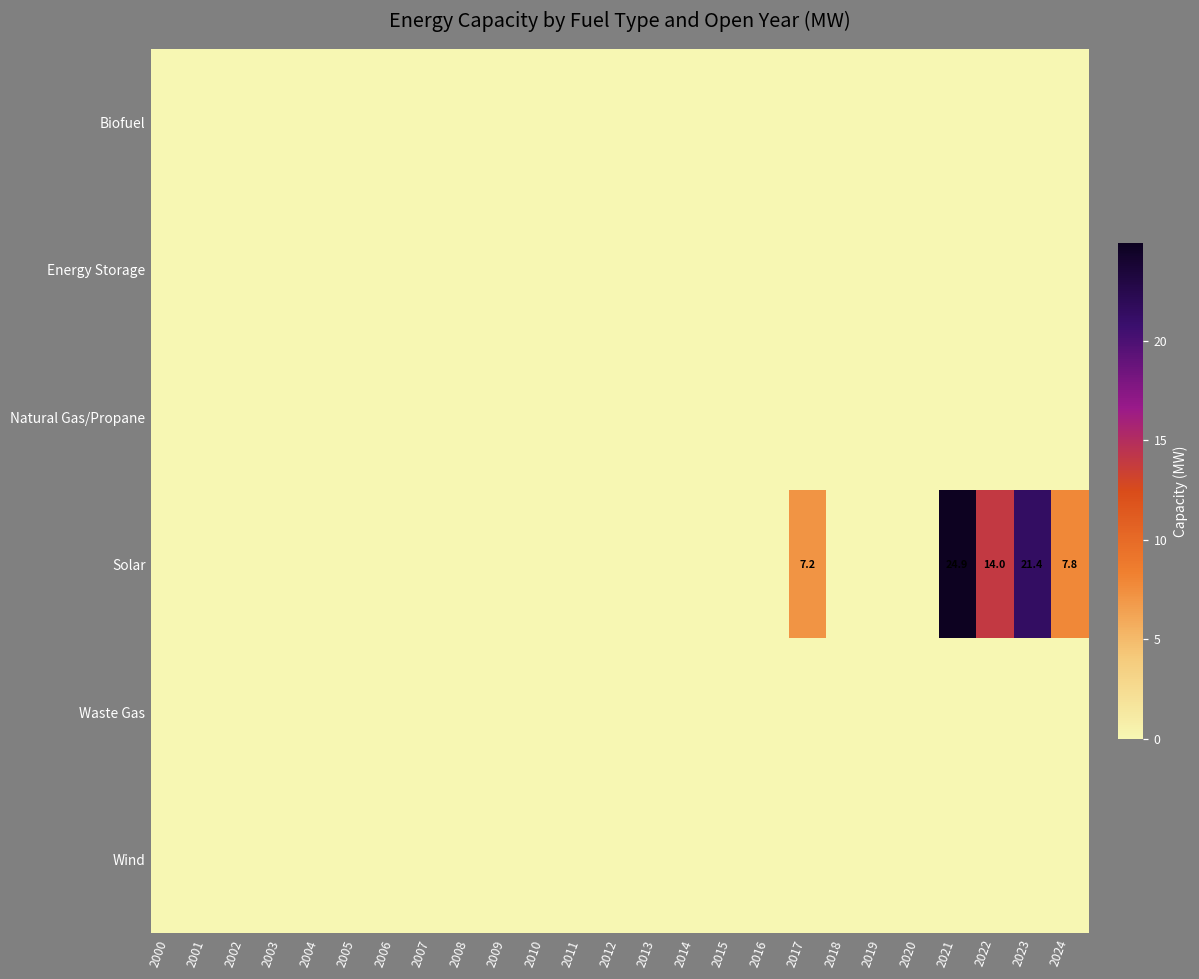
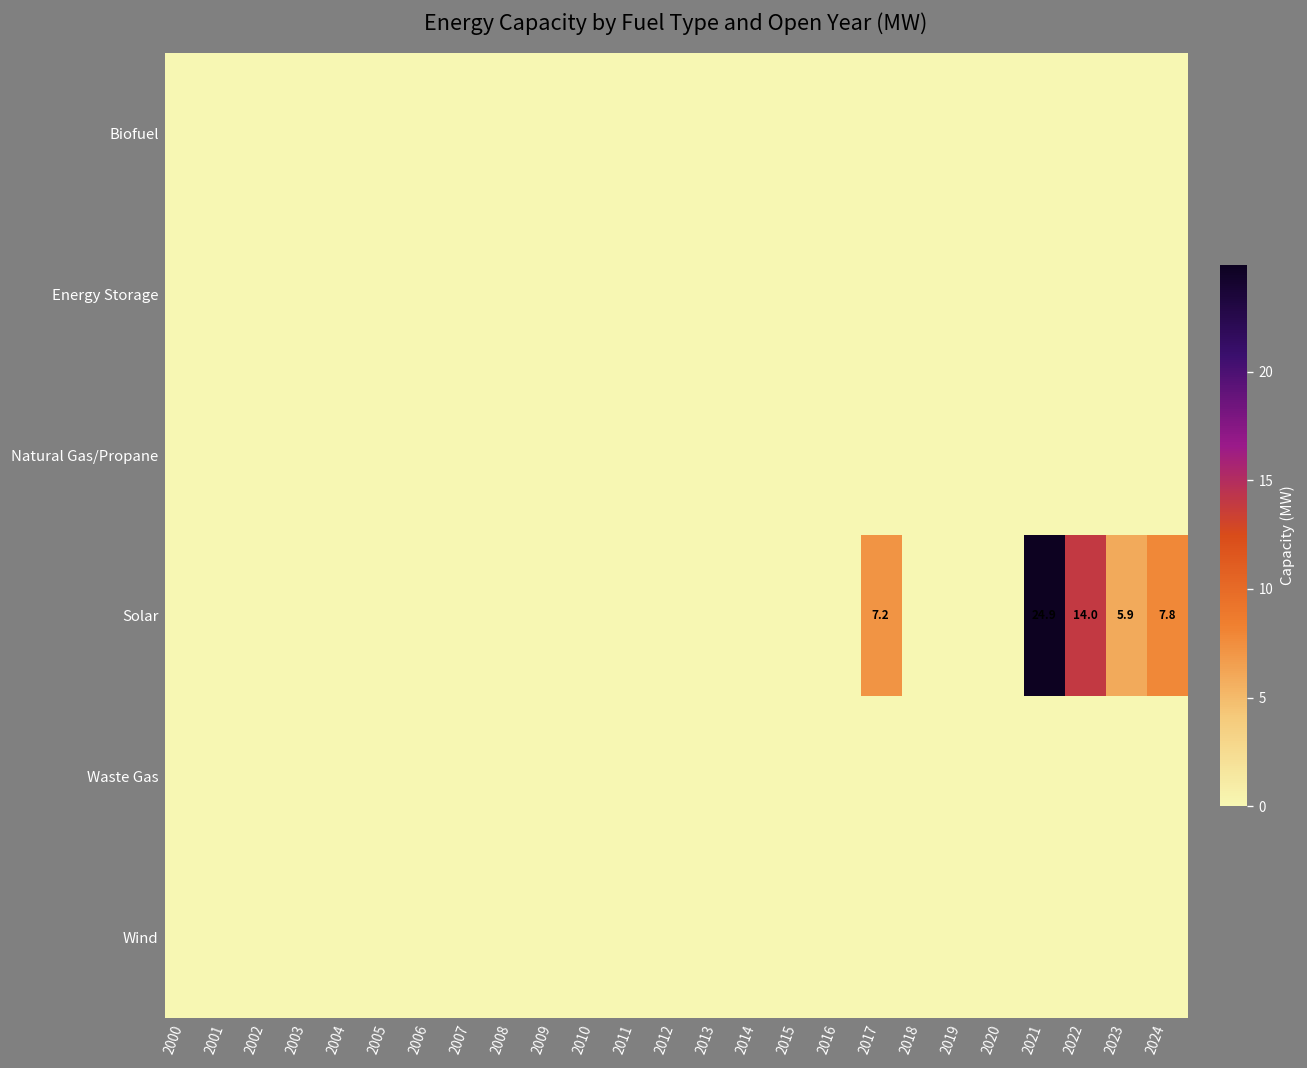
Solar, 2023: 21.4 -> 5.9
